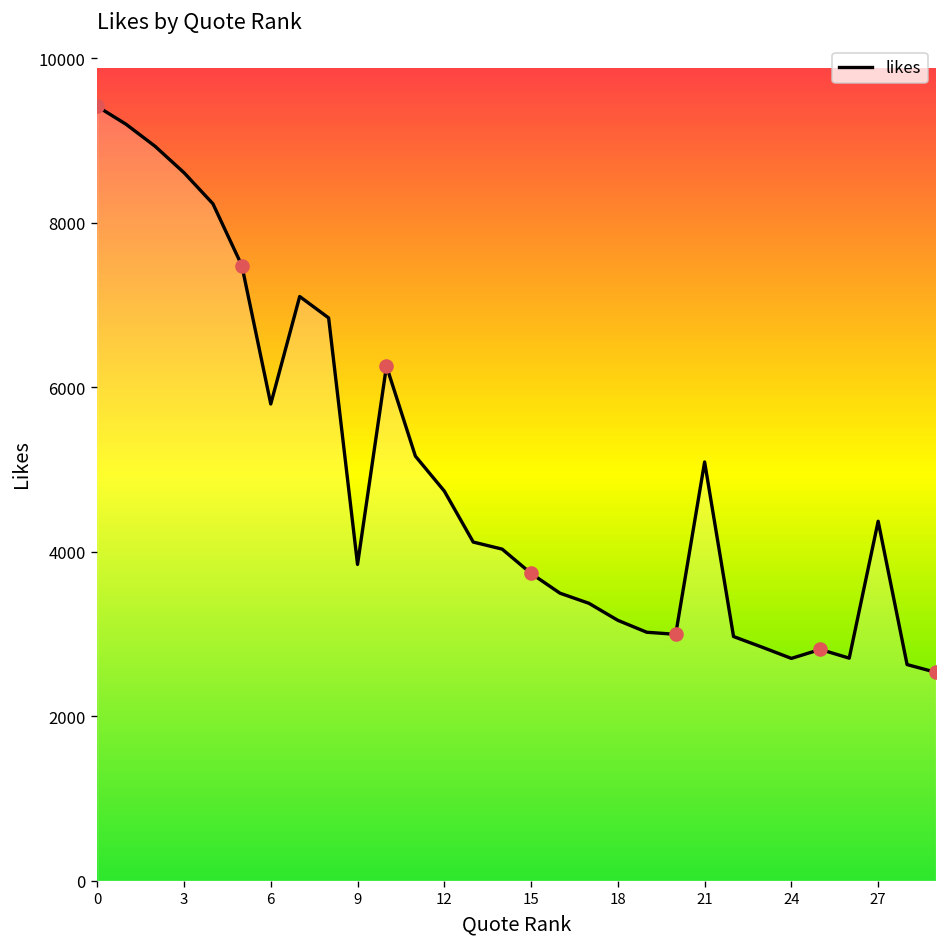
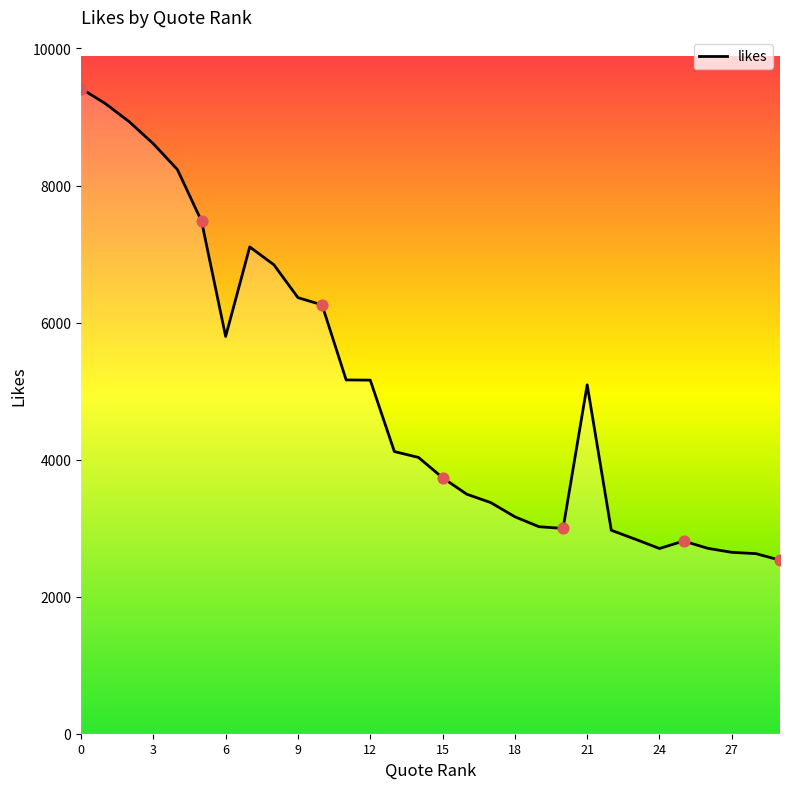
likes, 9: 3800 -> 6400
likes, 12: 4700 -> 5200
likes, 27: 4400 -> 2600
